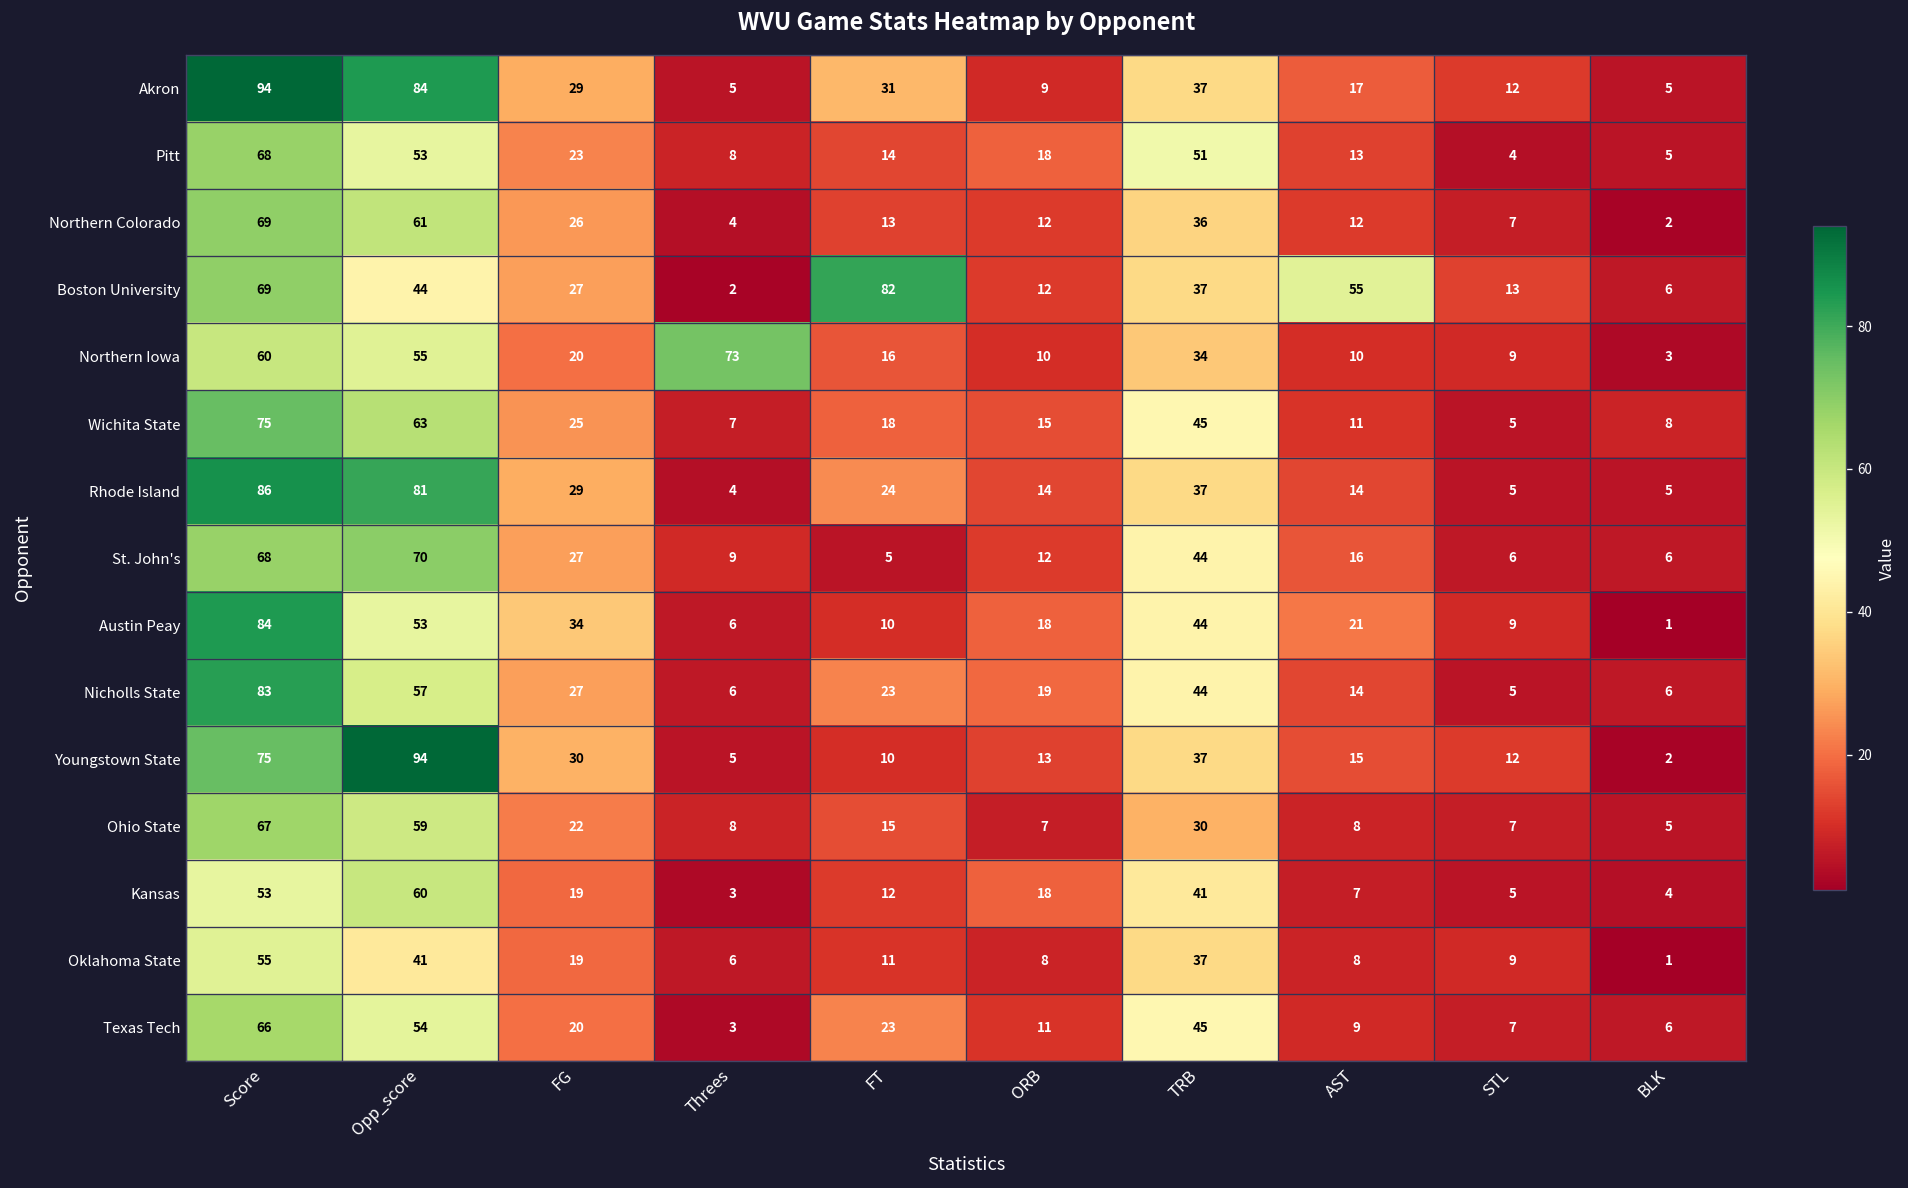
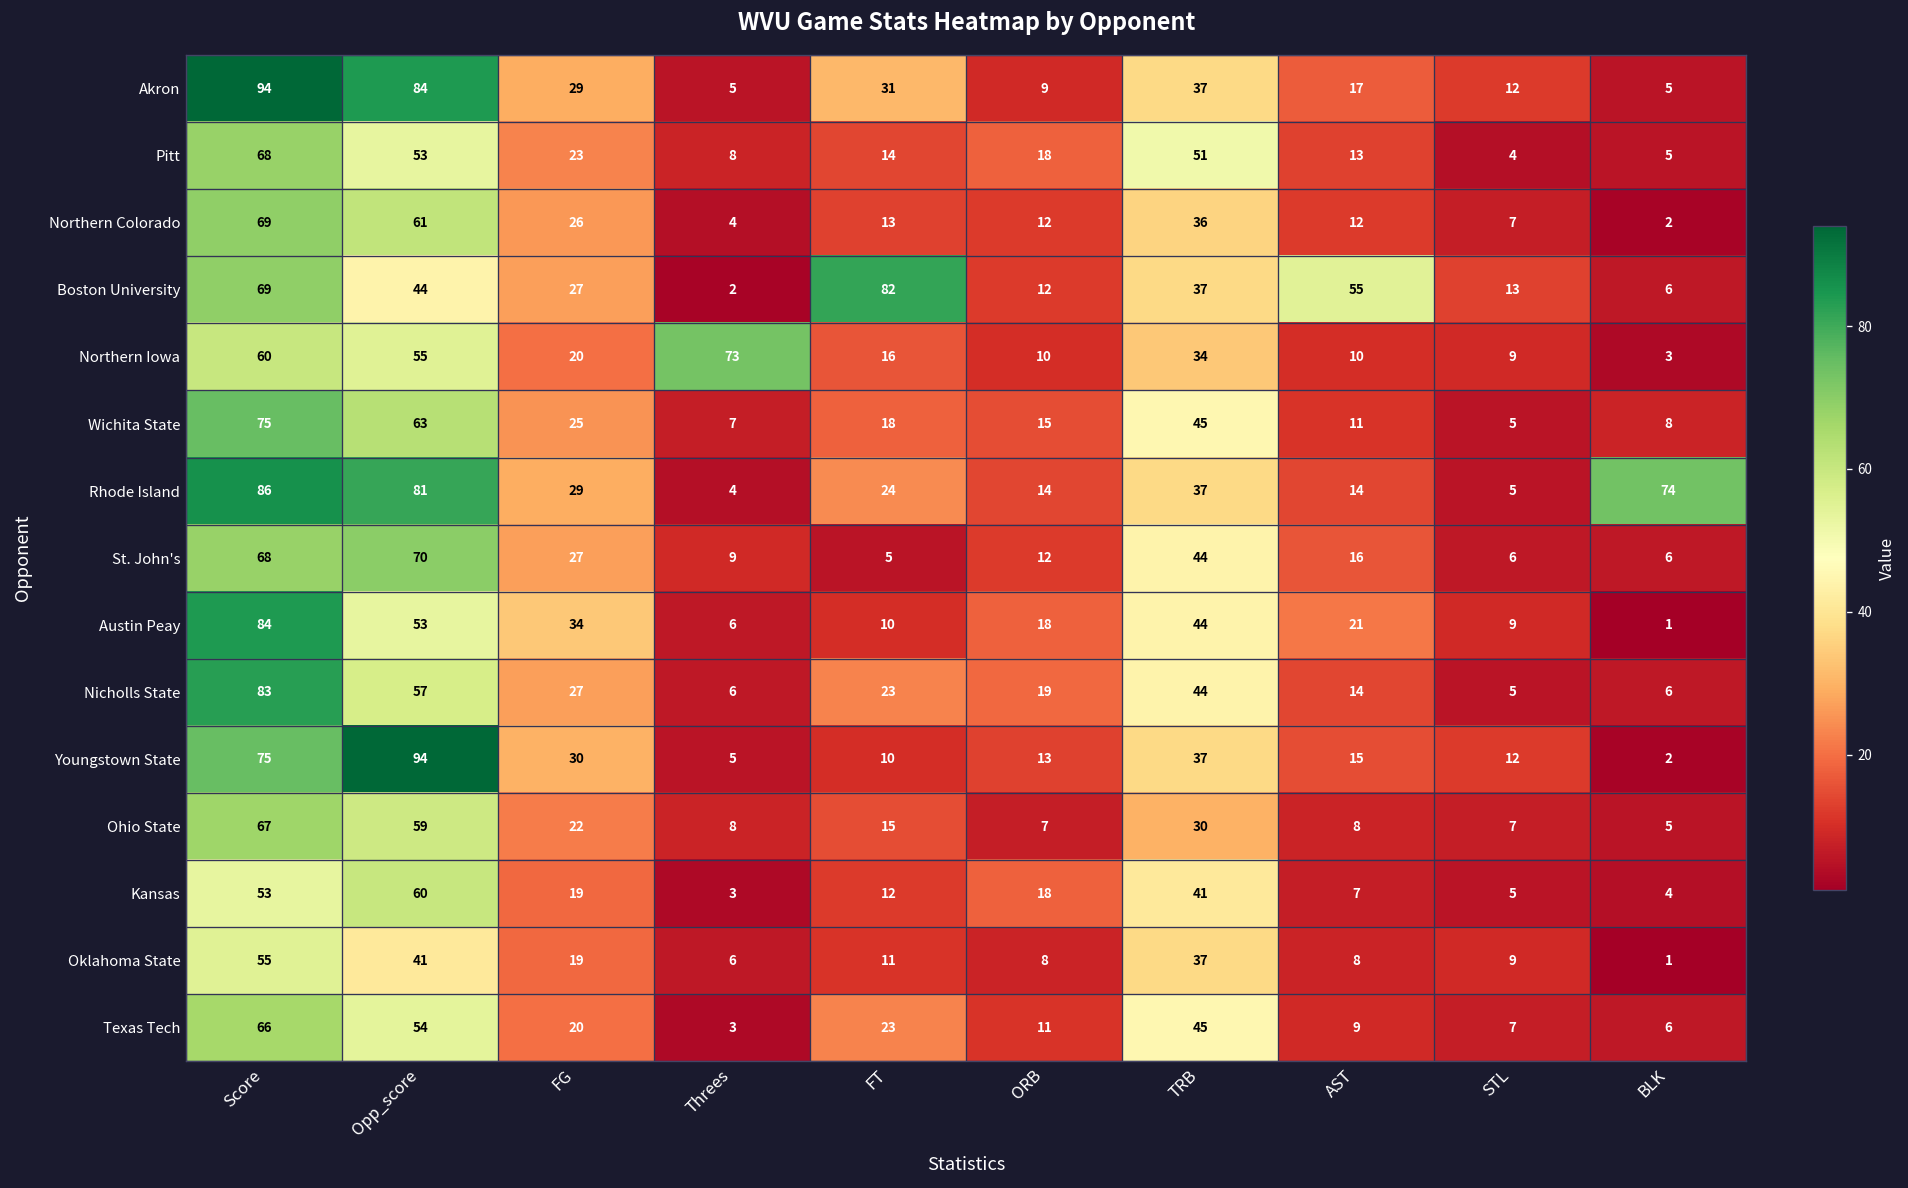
Rhode Island, BLK: 5 -> 74
